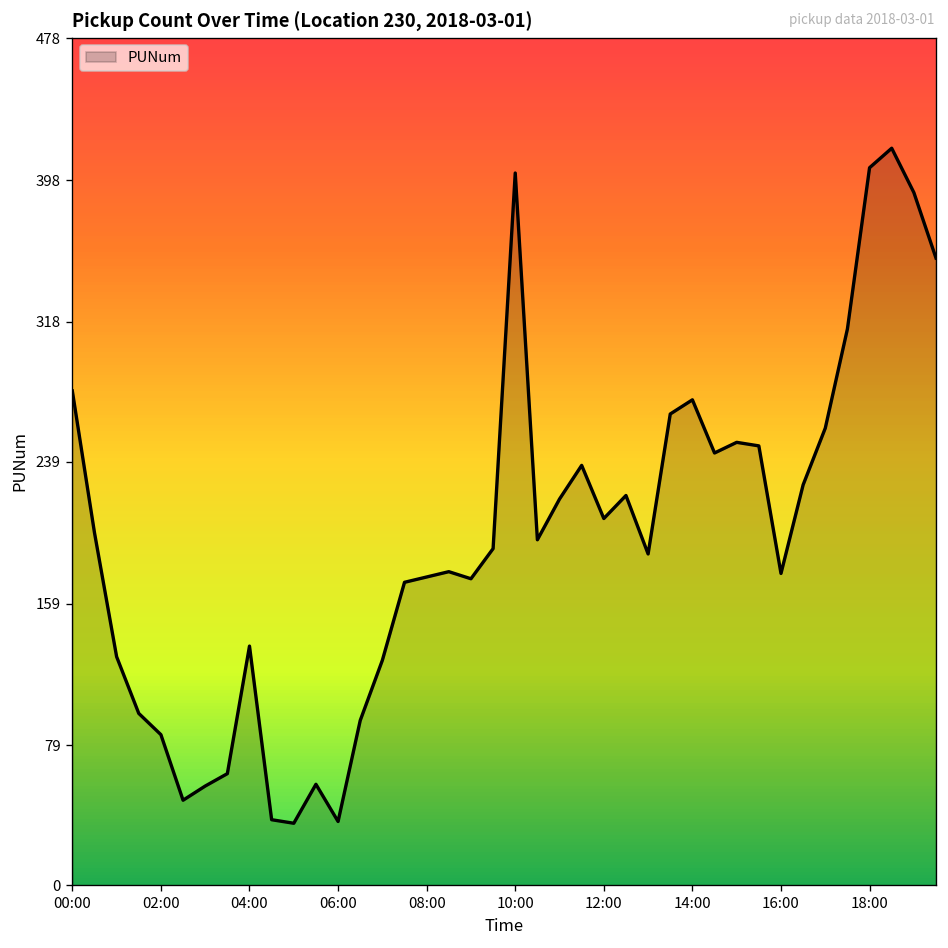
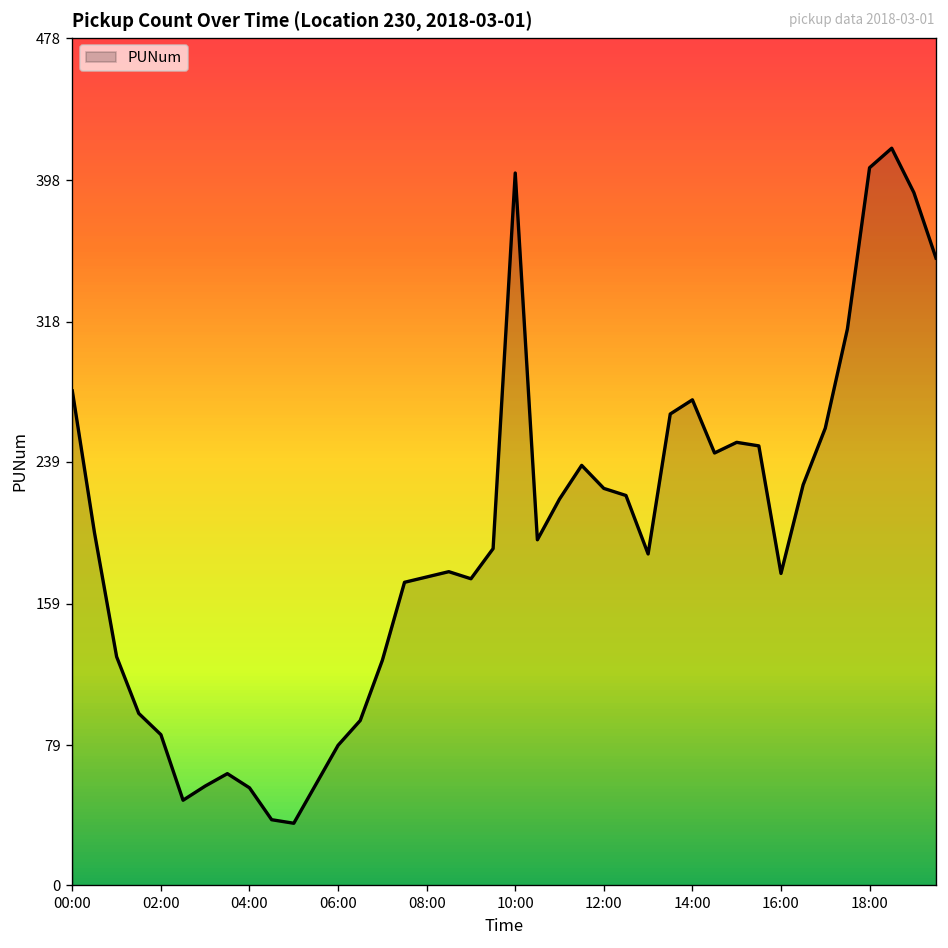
04:00: 135 -> 55
06:00: 36 -> 79
12:00: 207 -> 224
